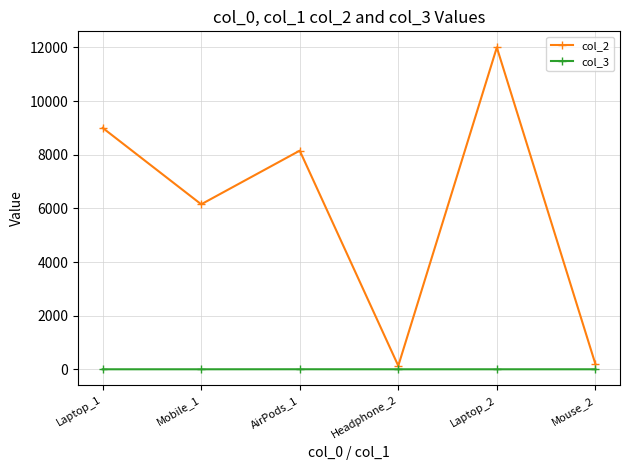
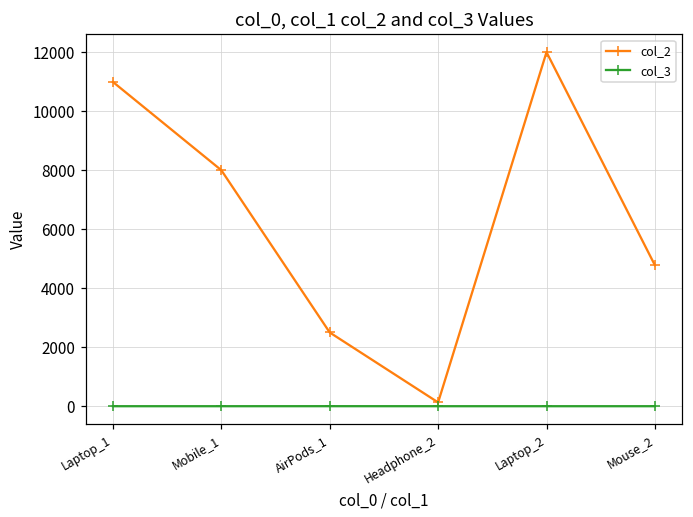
col_2, Laptop_1: 9000 -> 11000
col_2, Mobile_1: 6200 -> 8000
col_2, AirPods_1: 8200 -> 2500
col_2, Mouse_2: 200 -> 4800
